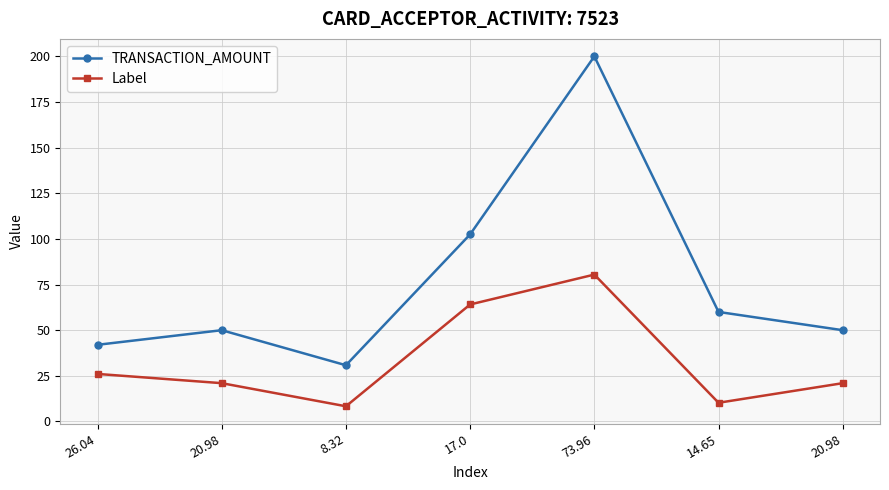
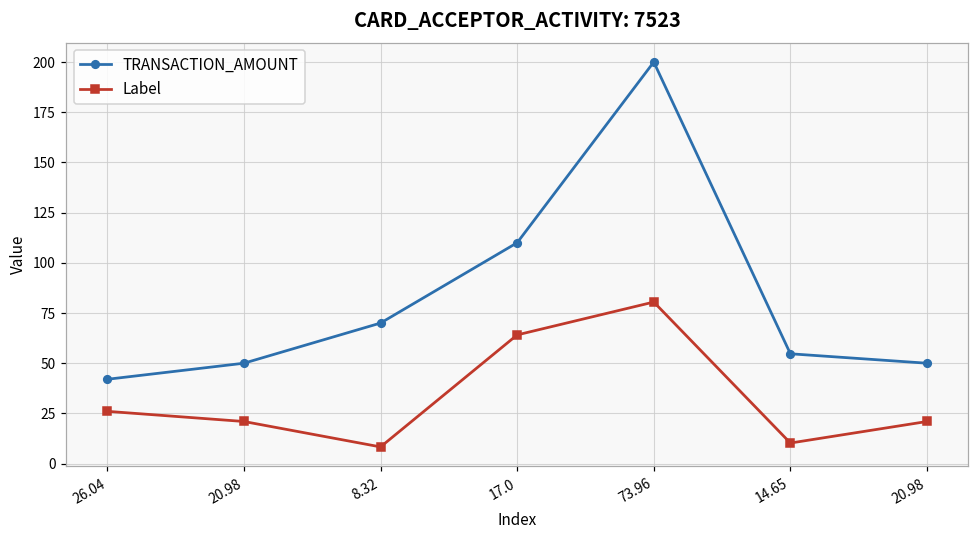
TRANSACTION_AMOUNT, 8.32: 31 -> 70
TRANSACTION_AMOUNT, 17.0: 103 -> 110
TRANSACTION_AMOUNT, 14.65: 60 -> 55
